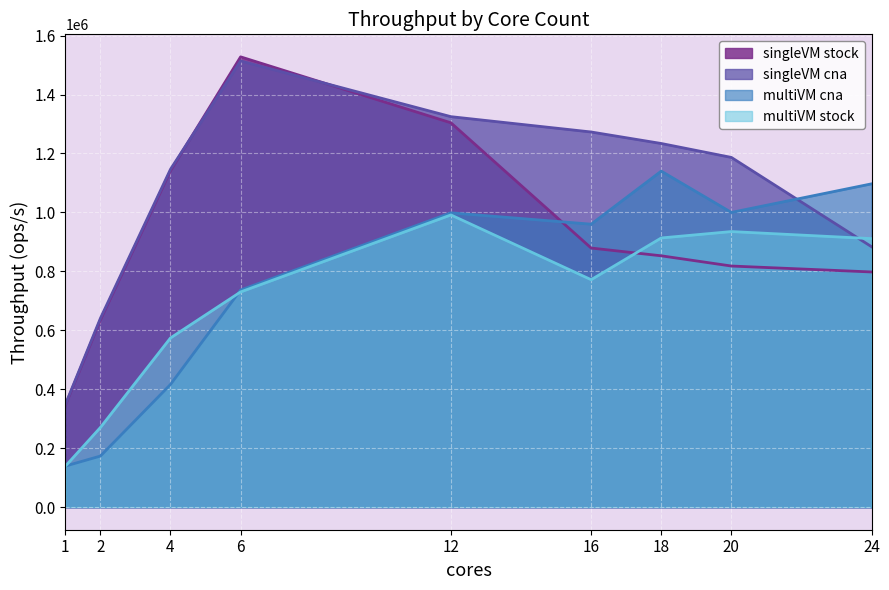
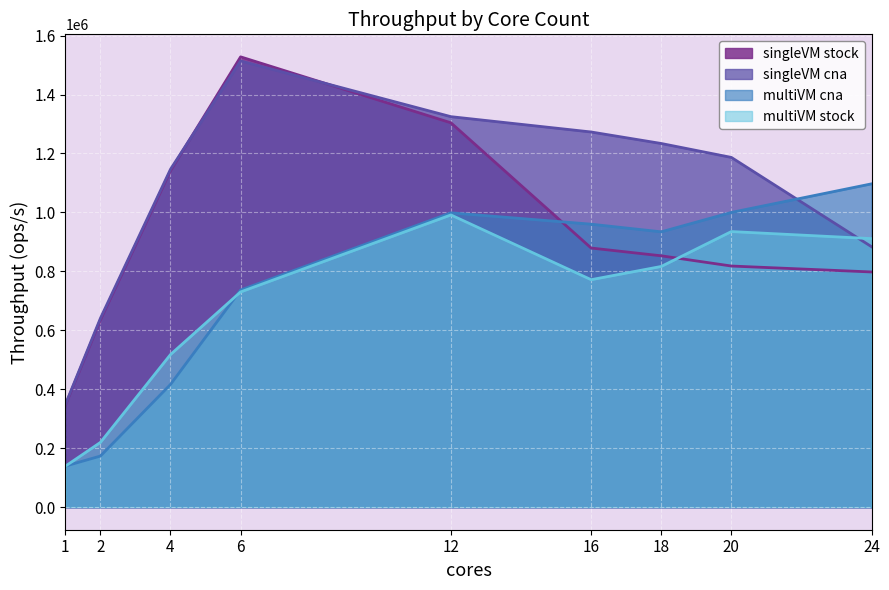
multiVM stock, 2: 270000 -> 220000
multiVM stock, 4: 570000 -> 520000
multiVM cna, 18: 1140000 -> 930000
multiVM stock, 18: 910000 -> 820000
